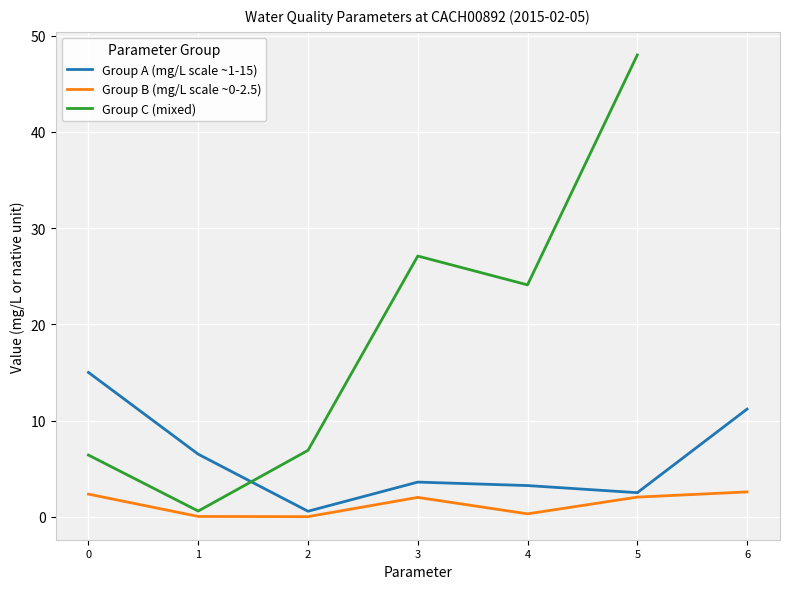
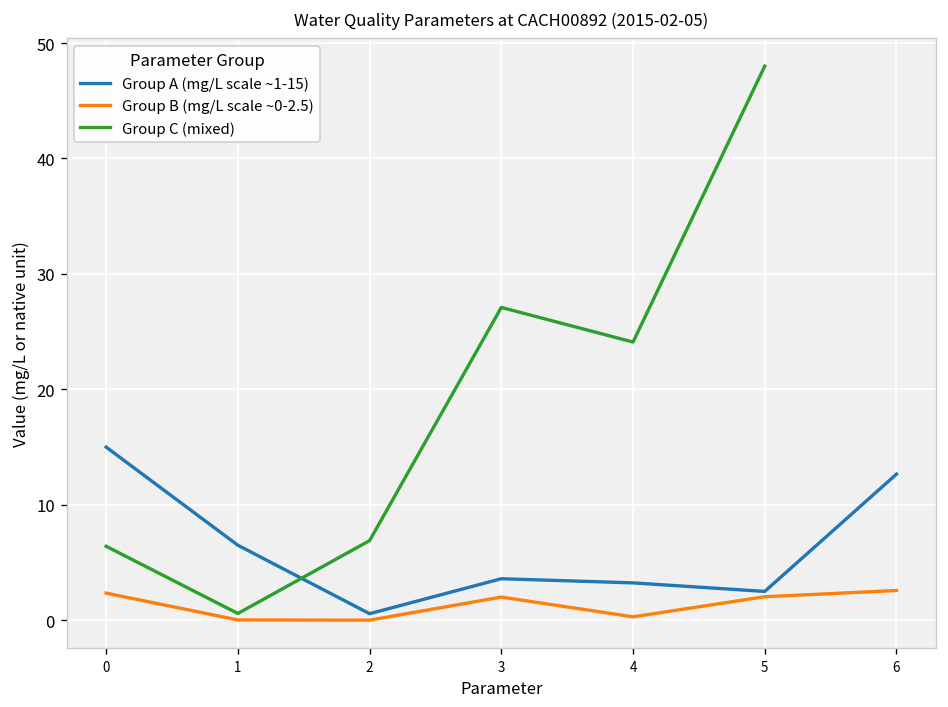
Group A (mg/L scale ~1-15), 6: 11 -> 13
